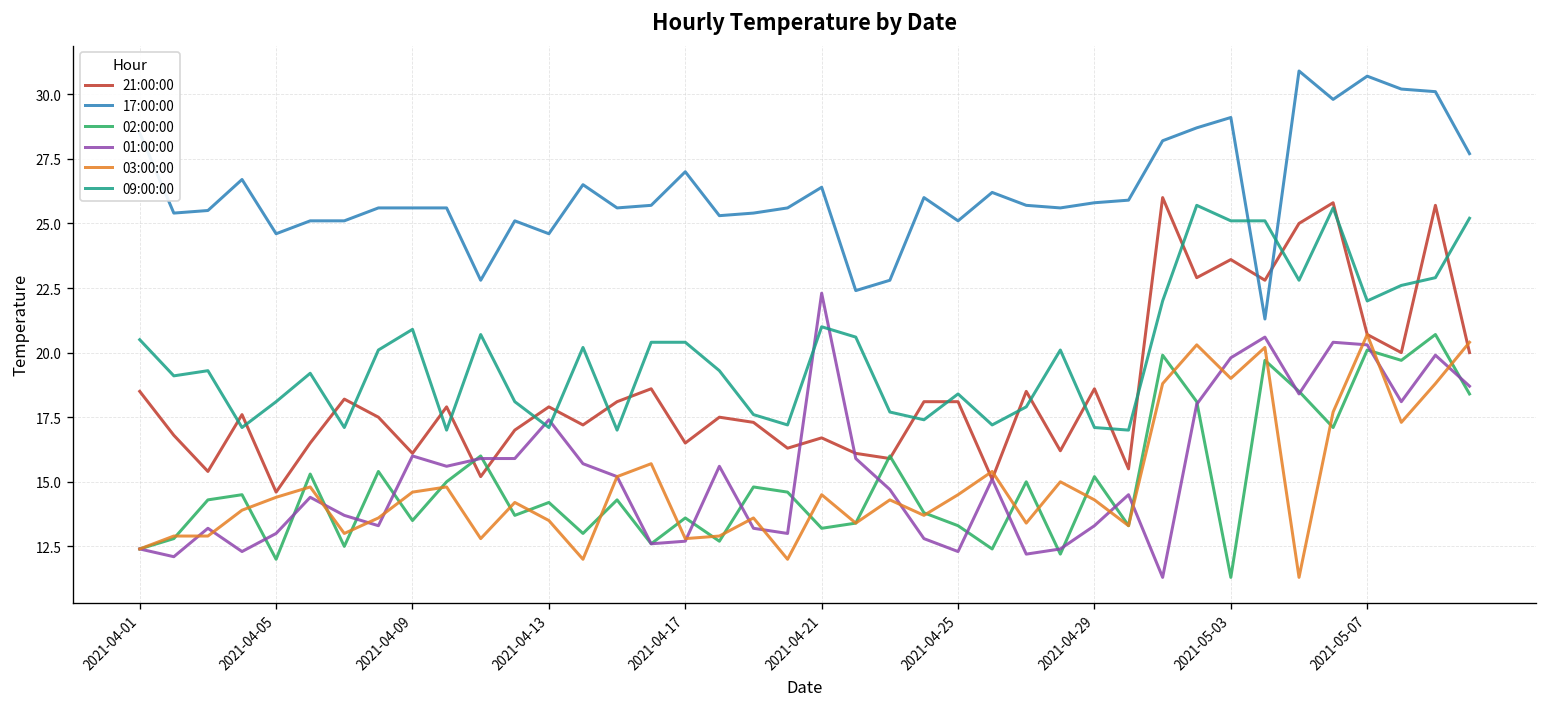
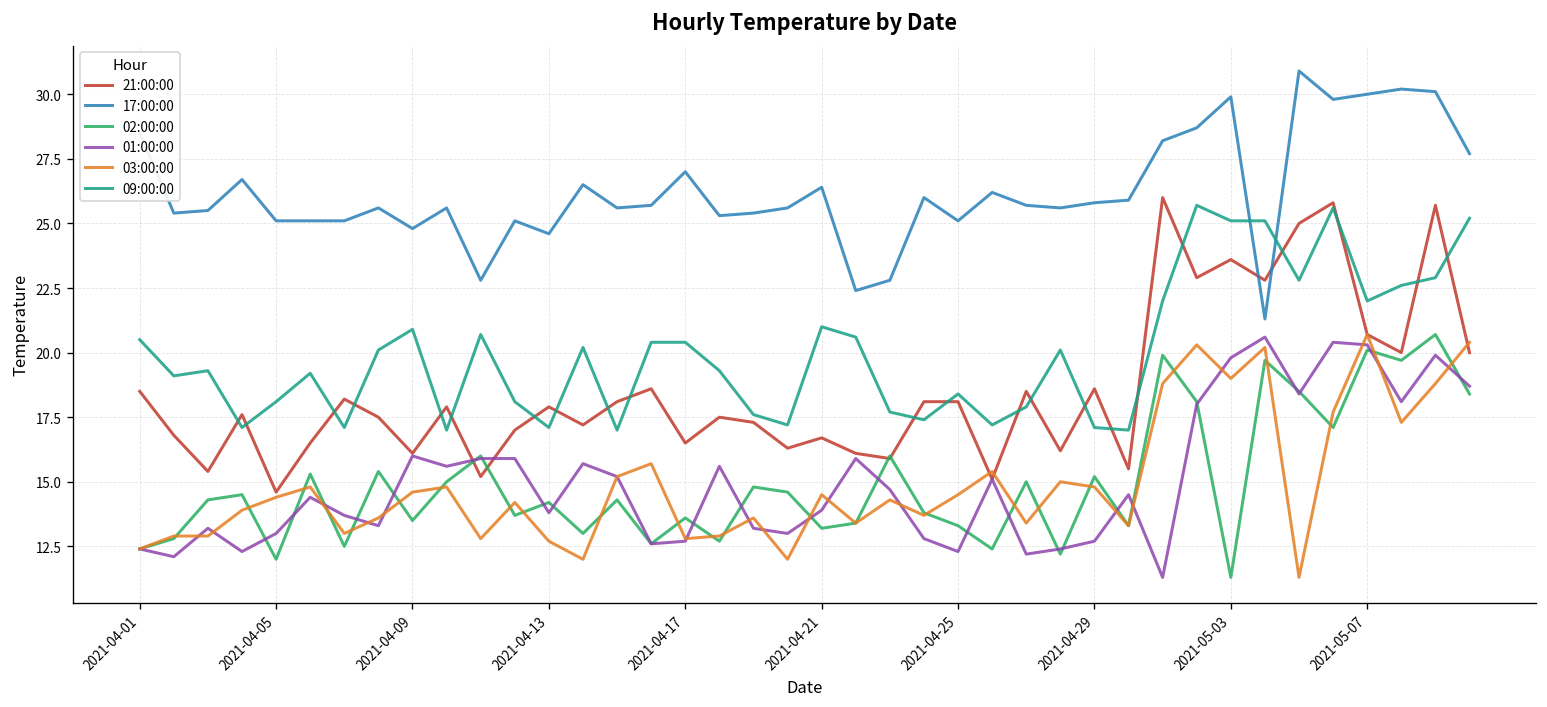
17:00:00, 2021-04-05: 24.6 -> 25.1
17:00:00, 2021-04-09: 25.6 -> 24.8
01:00:00, 2021-04-13: 17.4 -> 13.8
03:00:00, 2021-04-13: 13.5 -> 12.7
01:00:00, 2021-04-21: 22.3 -> 13.9
01:00:00, 2021-04-29: 13.3 -> 12.7
03:00:00, 2021-04-29: 14.3 -> 14.8
17:00:00, 2021-05-03: 29.1 -> 29.9
17:00:00, 2021-05-07: 30.7 -> 30.0
